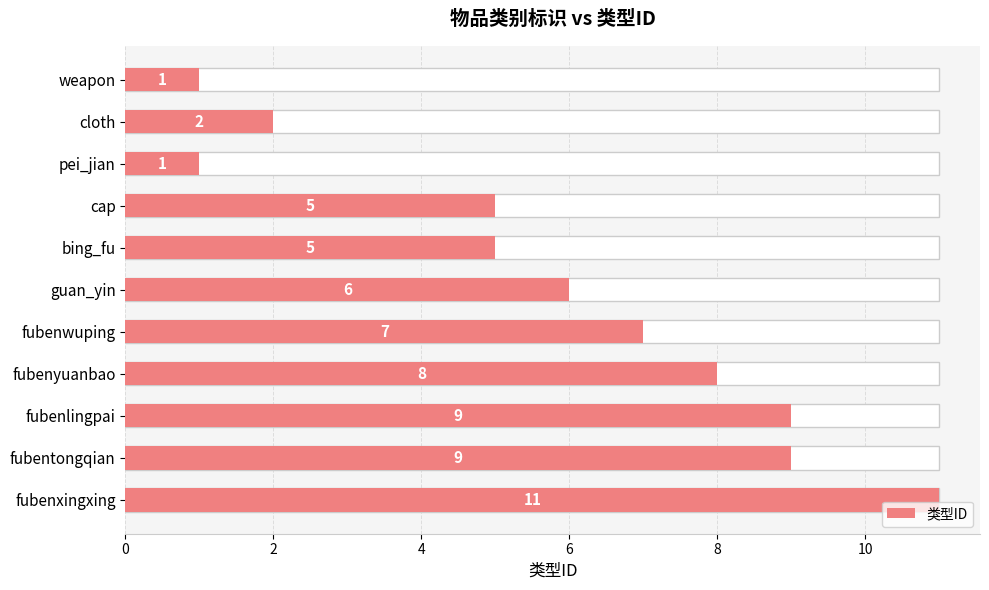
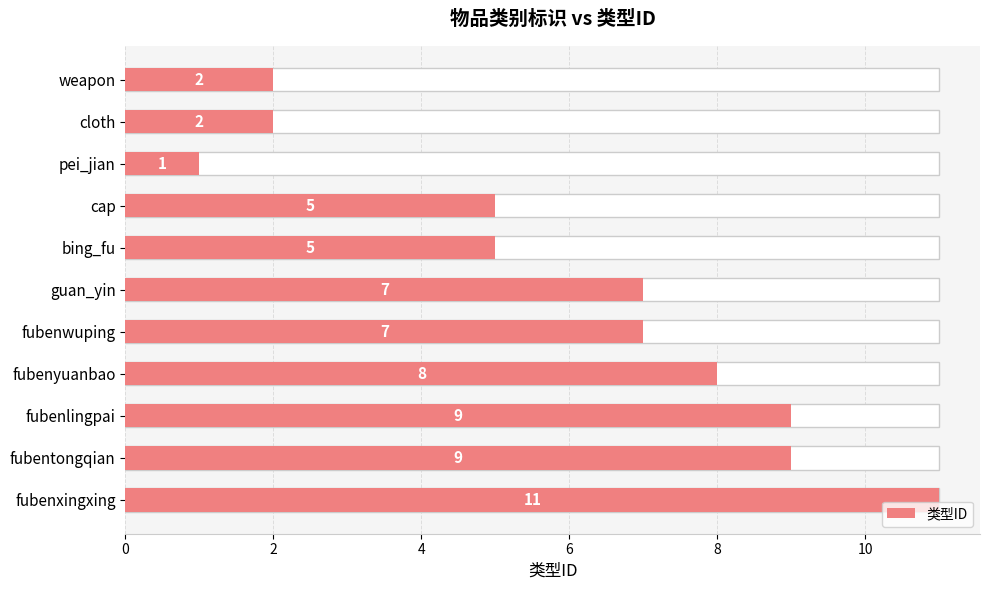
类型ID, weapon: 1 -> 2
类型ID, guan_yin: 6 -> 7
